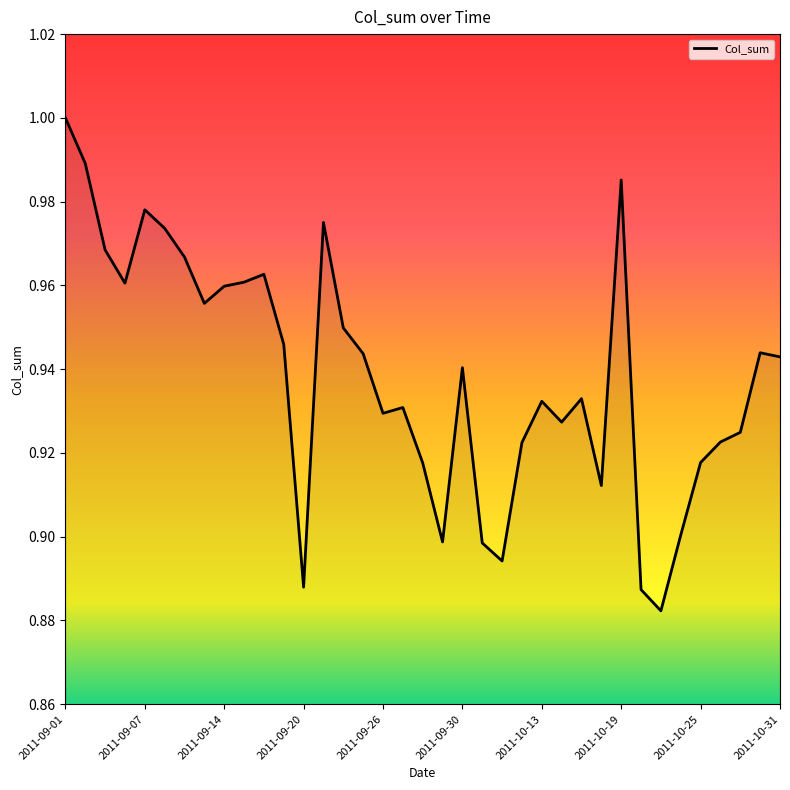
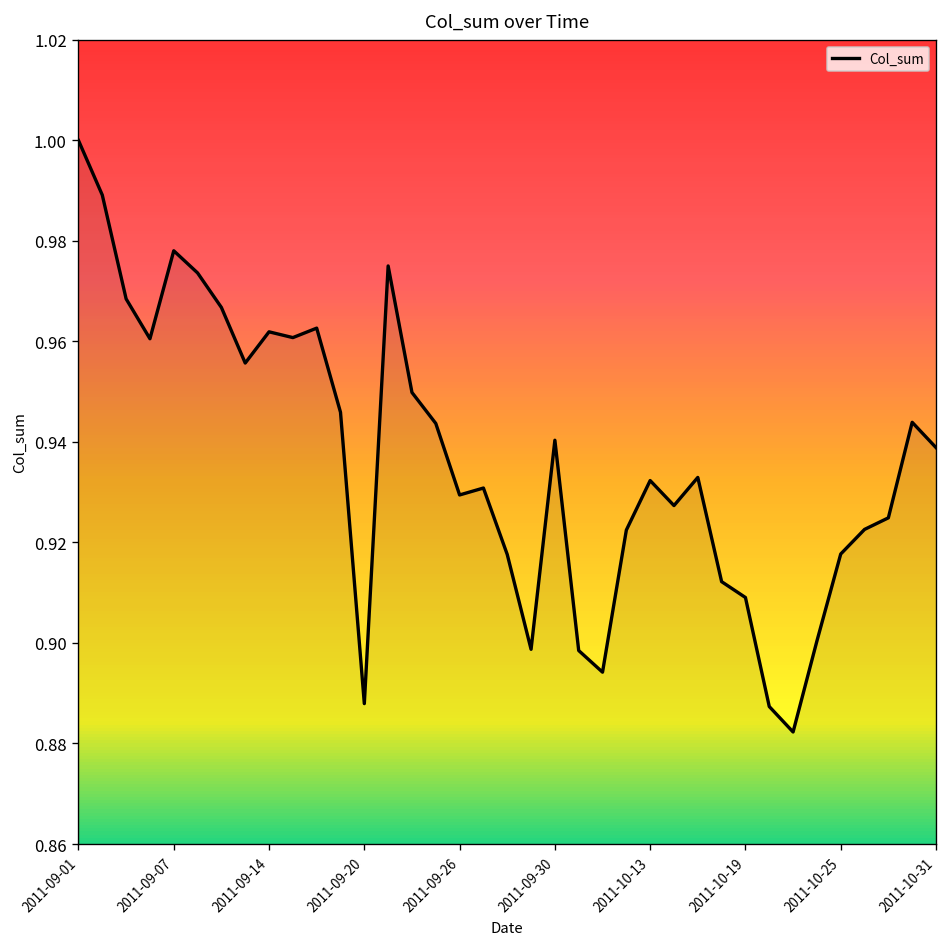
2011-09-14: 0.960 -> 0.962
2011-10-19: 0.985 -> 0.909
2011-10-31: 0.943 -> 0.939
